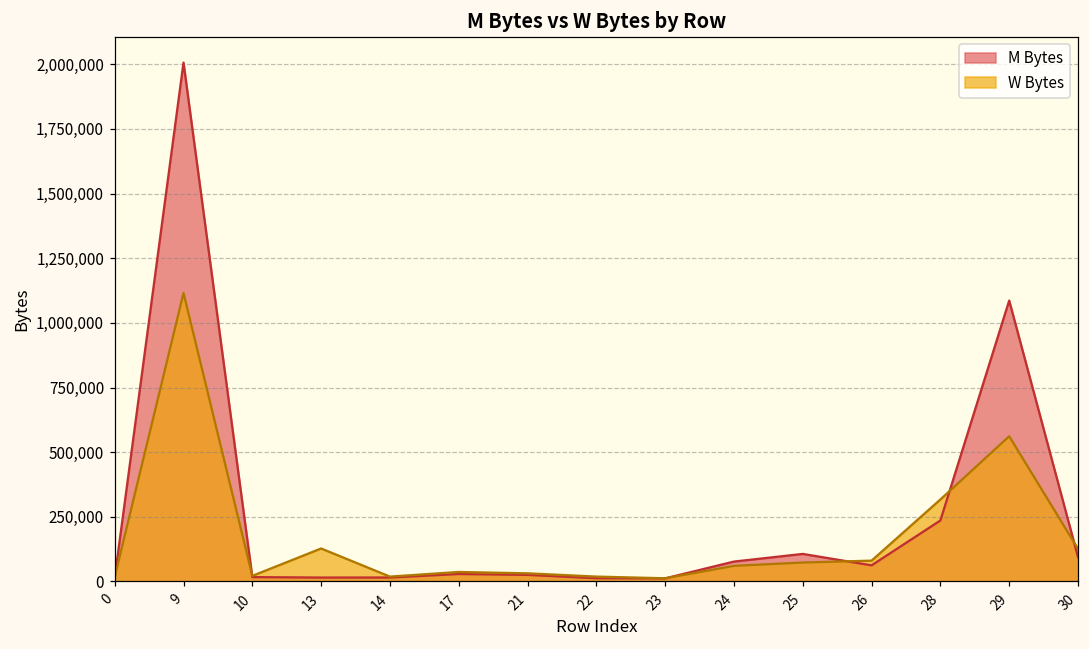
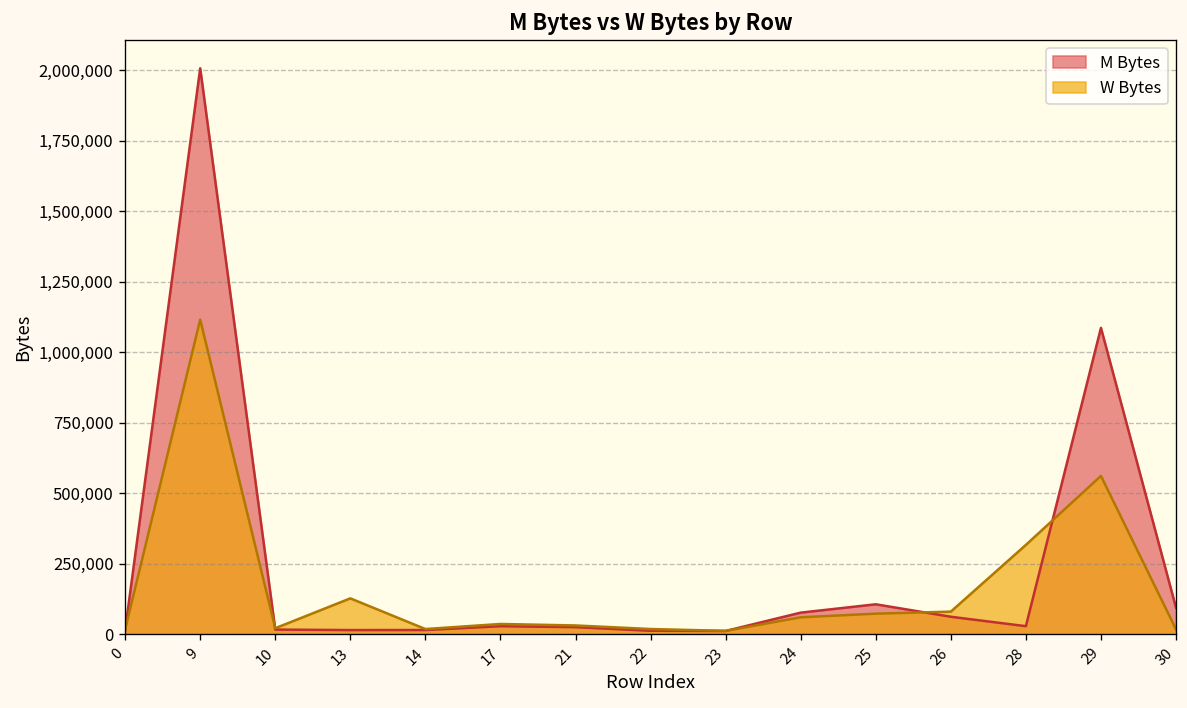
M Bytes, 28: 240,000 -> 30,000
W Bytes, 30: 130,000 -> 20,000
